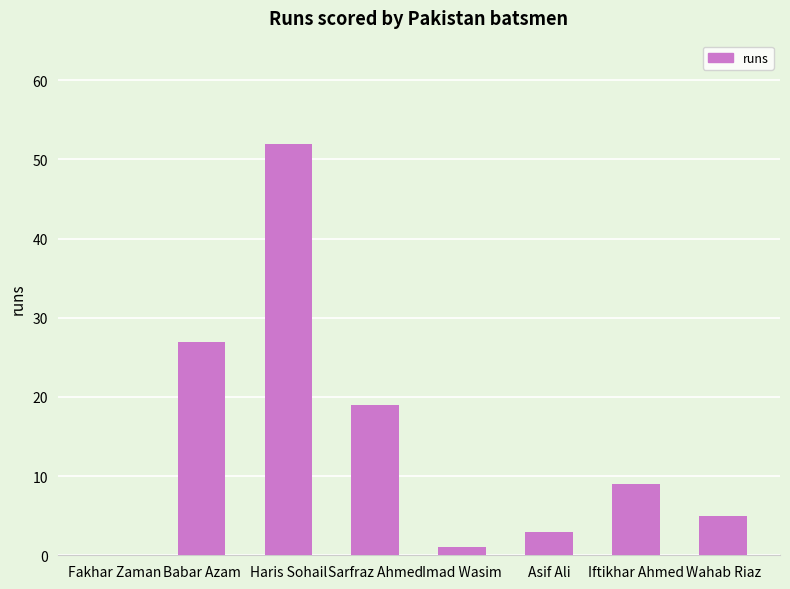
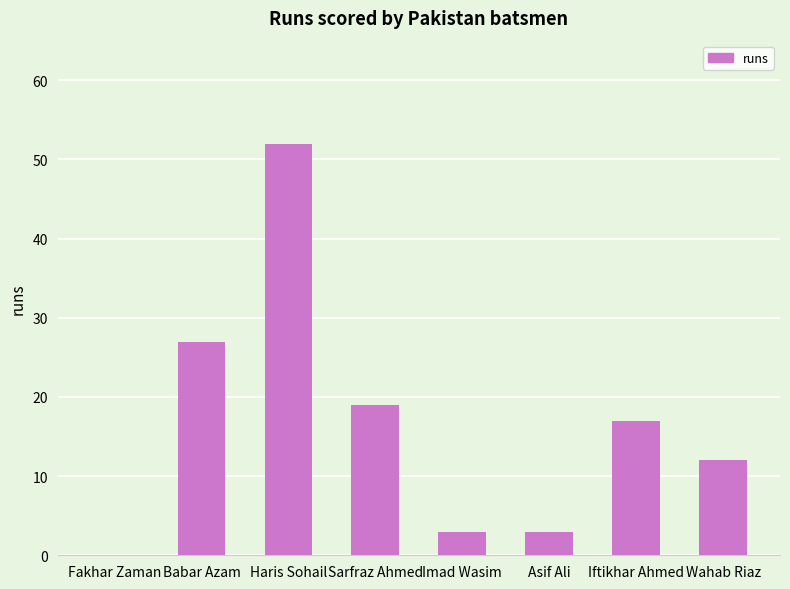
Imad Wasim: 1 -> 3
Iftikhar Ahmed: 9 -> 17
Wahab Riaz: 5 -> 12
